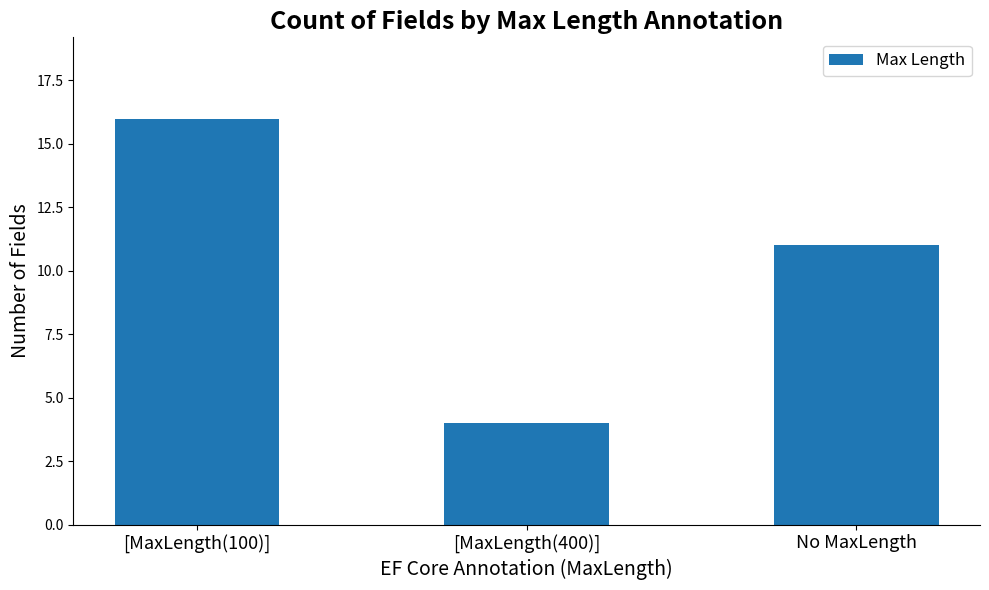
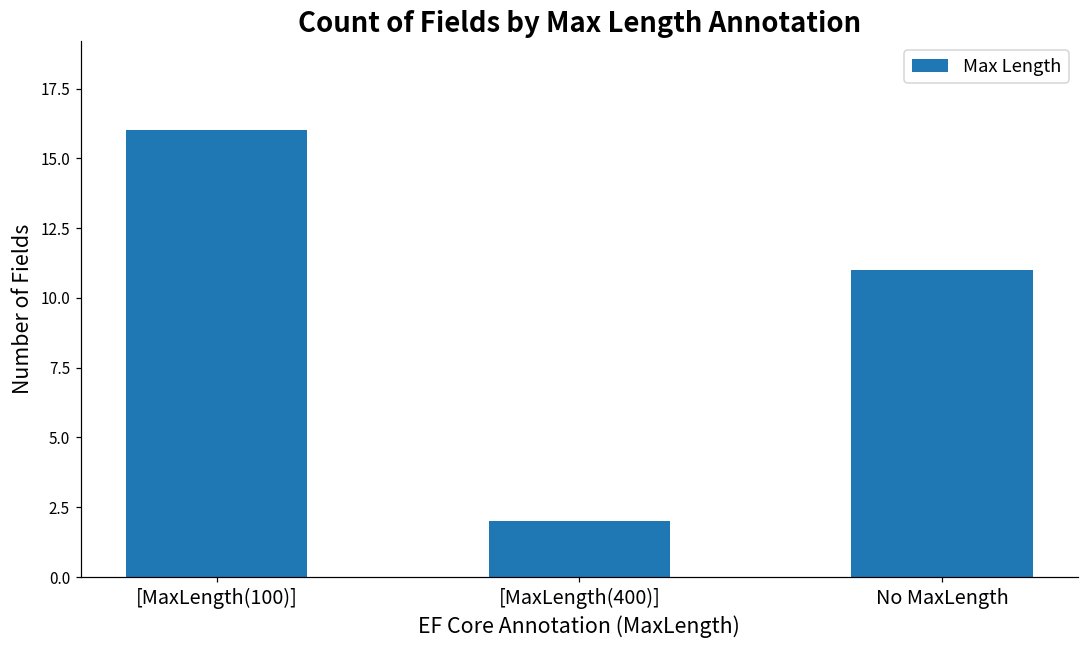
[MaxLength(400)]: 4 -> 2
